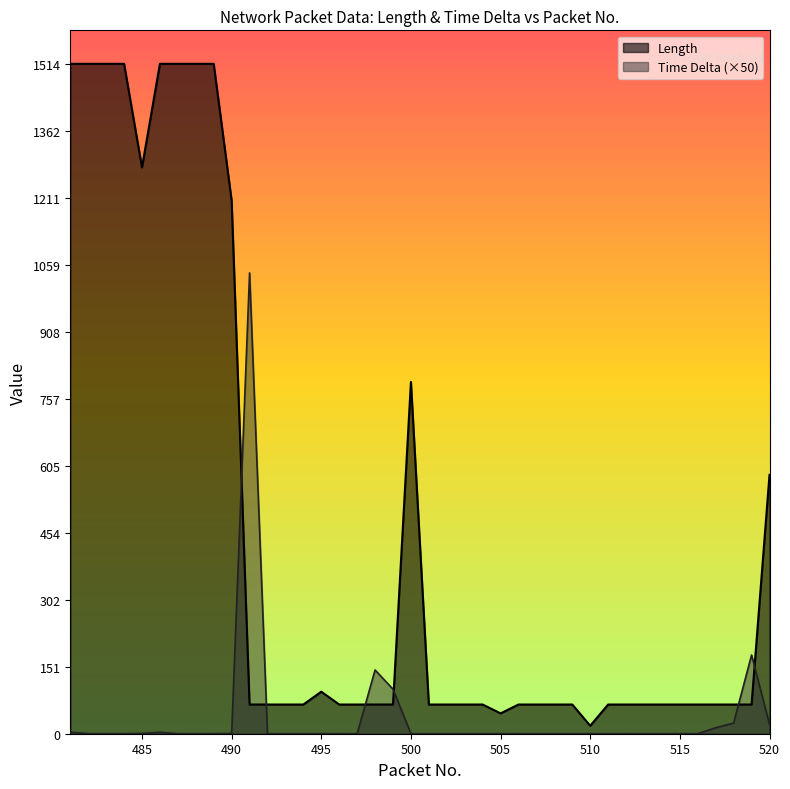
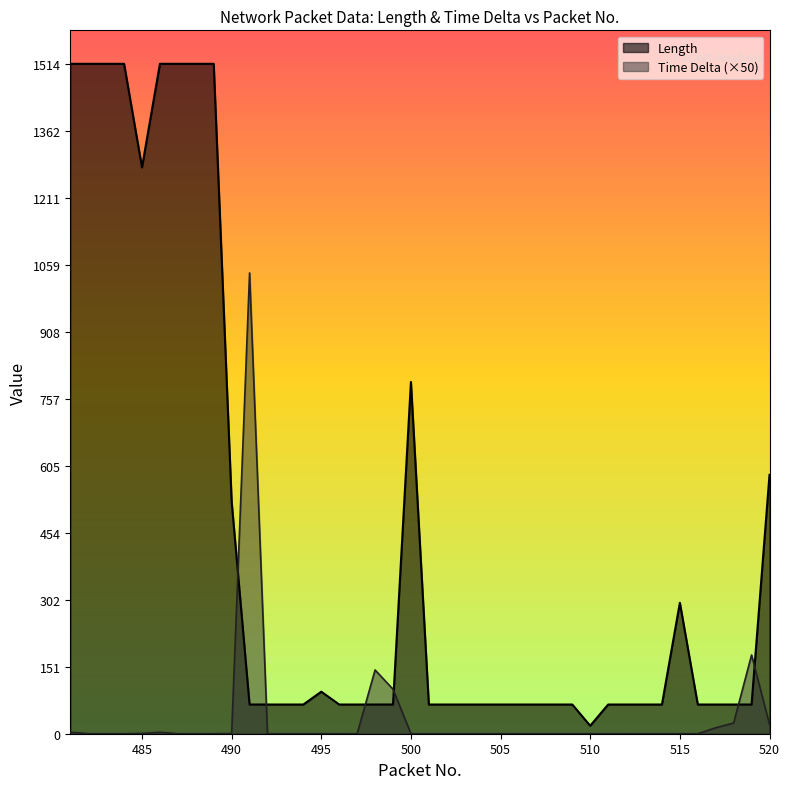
Length, 490: 1210 -> 530
Length, 505: 50 -> 70
Length, 515: 70 -> 300
